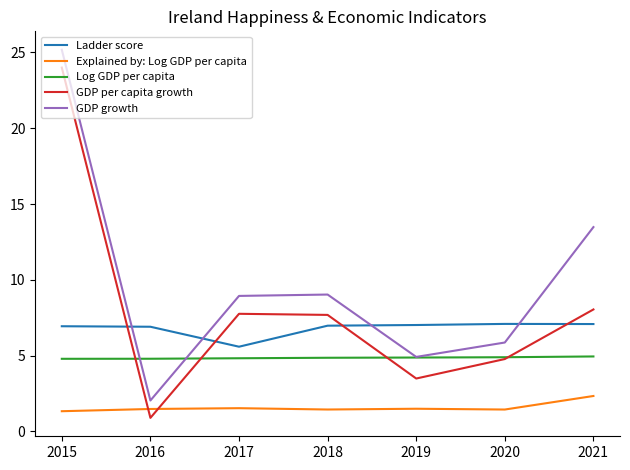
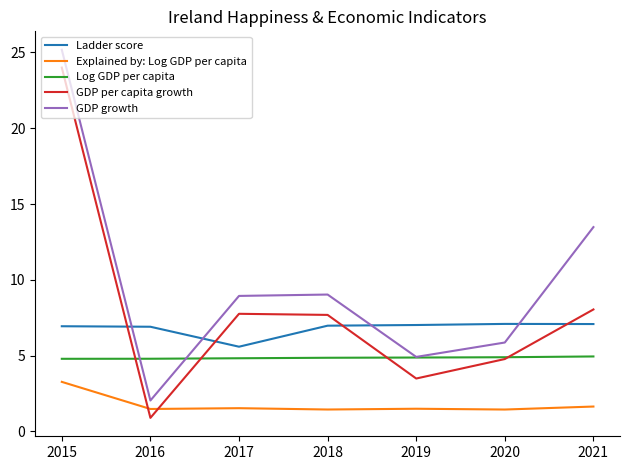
Explained by: Log GDP per capita, 2015: 1.3 -> 3.3
Explained by: Log GDP per capita, 2021: 2.3 -> 1.6
